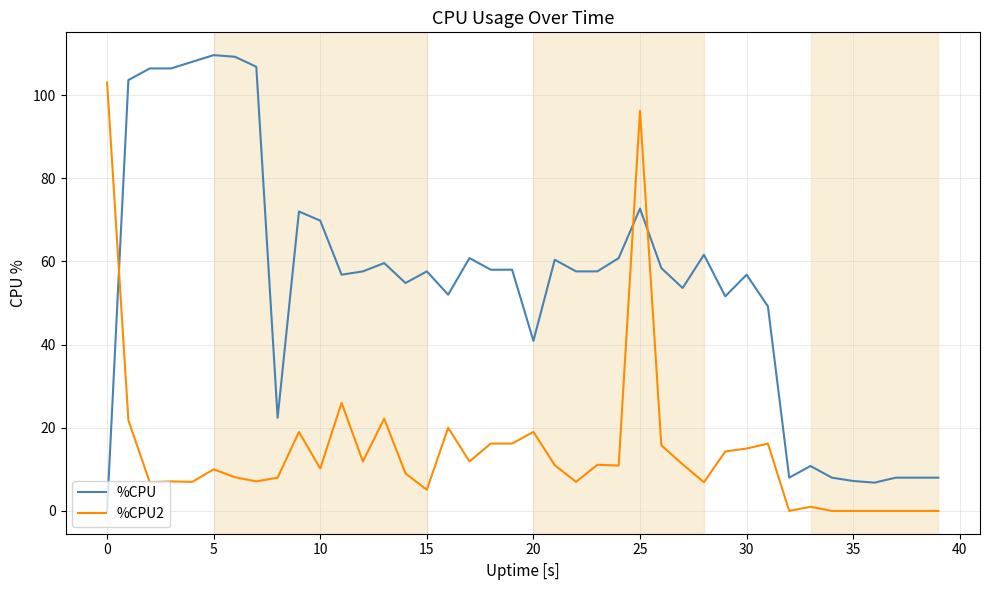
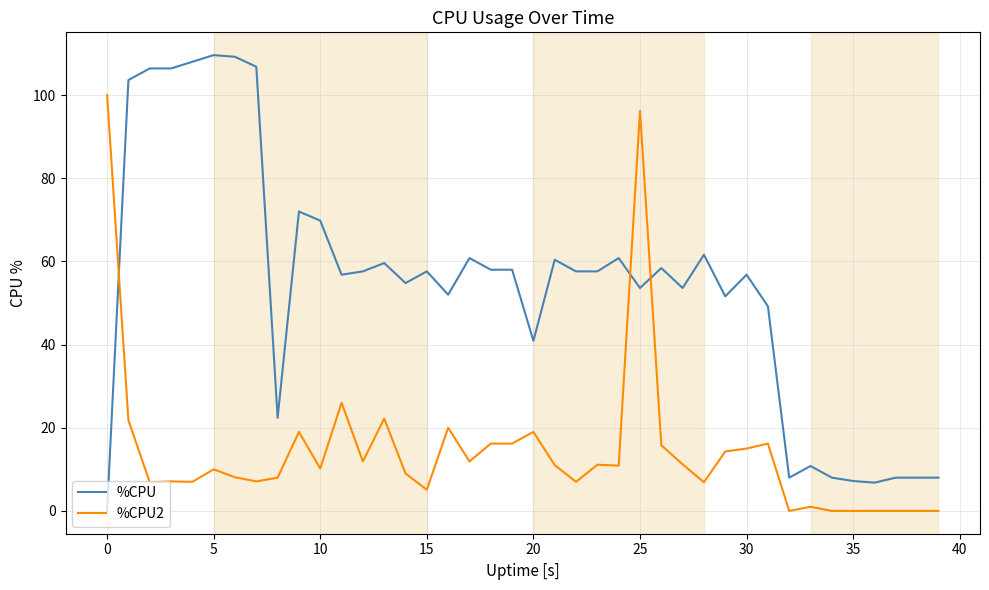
%CPU2, 0: 103 -> 100
%CPU, 25: 73 -> 54
